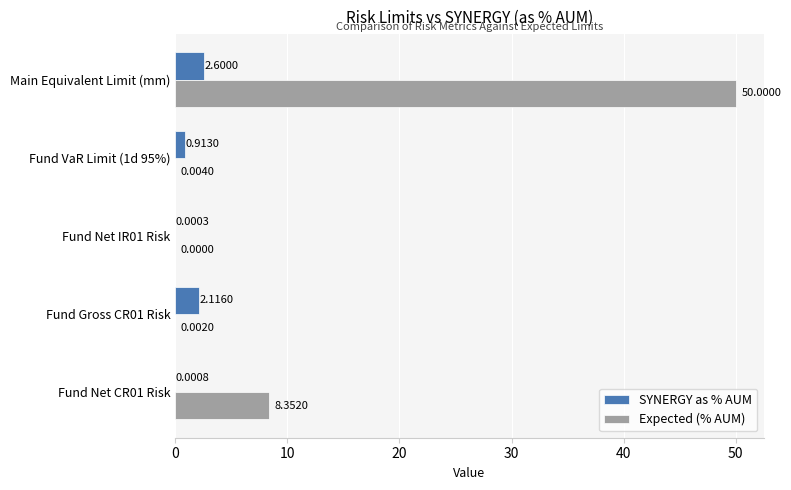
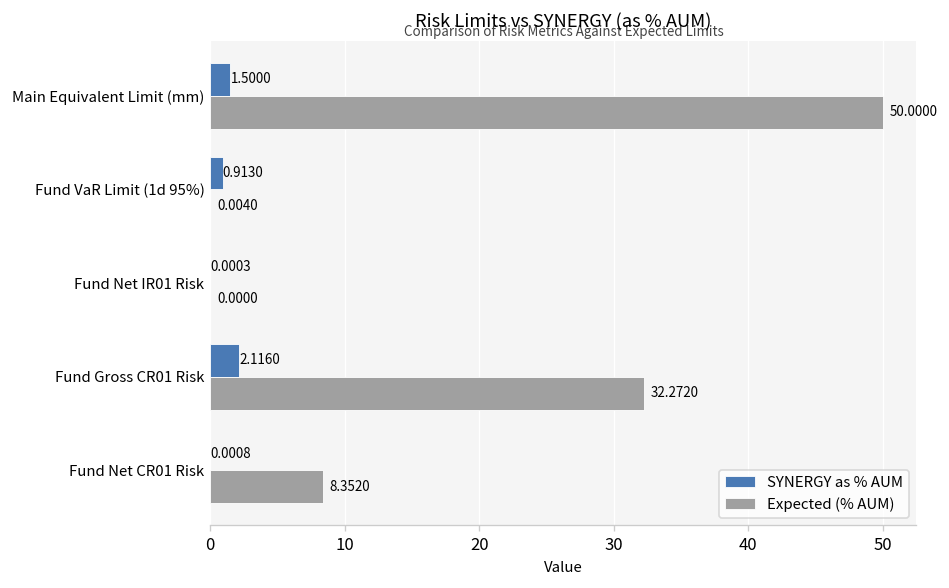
SYNERGY as % AUM, Main Equivalent Limit (mm): 2.6000 -> 1.5000
Expected (% AUM), Fund Gross CR01 Risk: 0.0020 -> 32.2720
